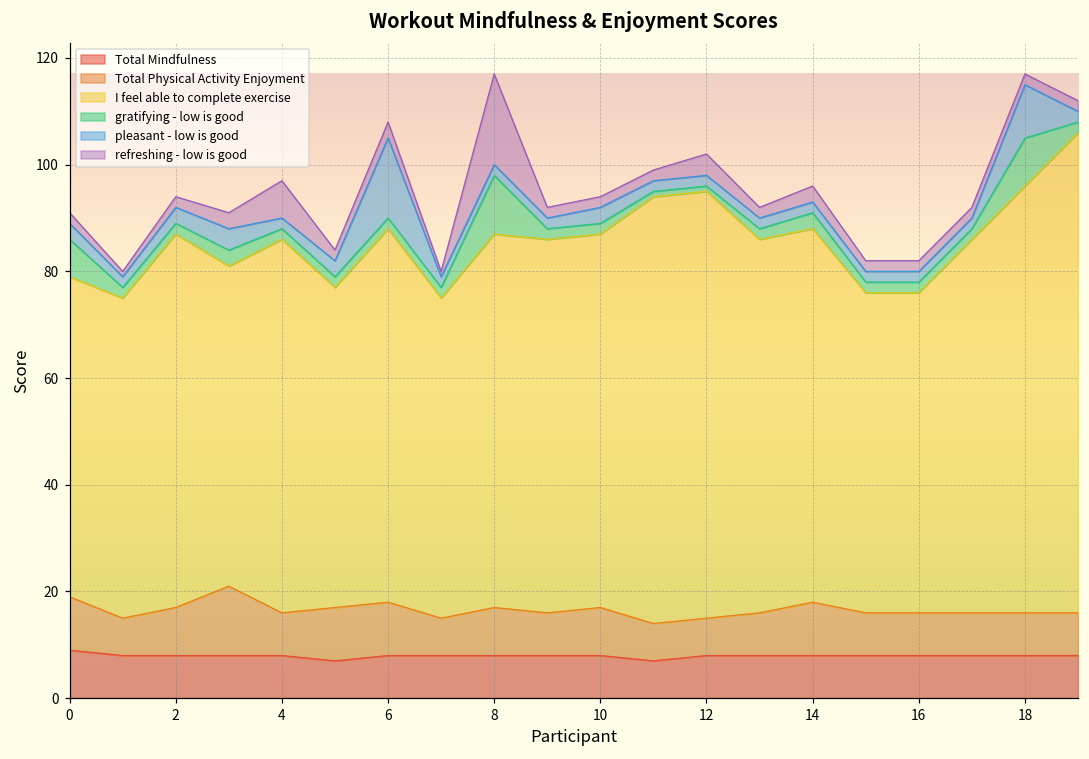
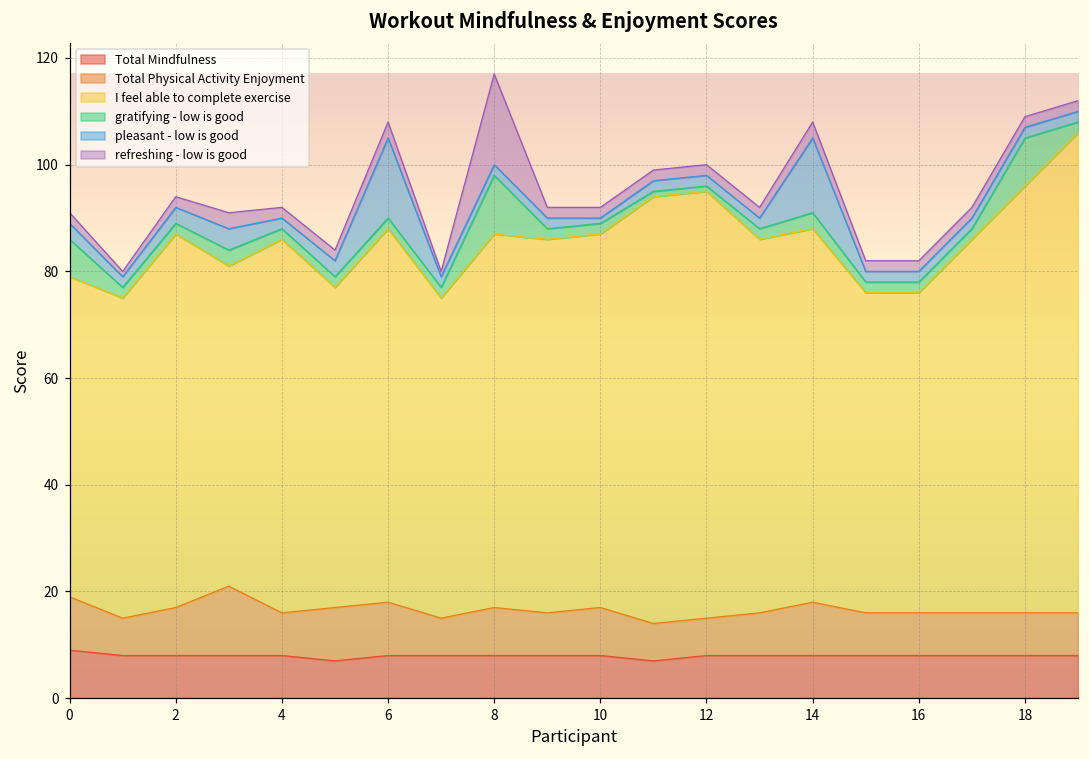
refreshing - low is good, 4: 7 -> 2
pleasant - low is good, 10: 3 -> 1
refreshing - low is good, 12: 4 -> 2
pleasant - low is good, 14: 2 -> 14
pleasant - low is good, 18: 10 -> 2
